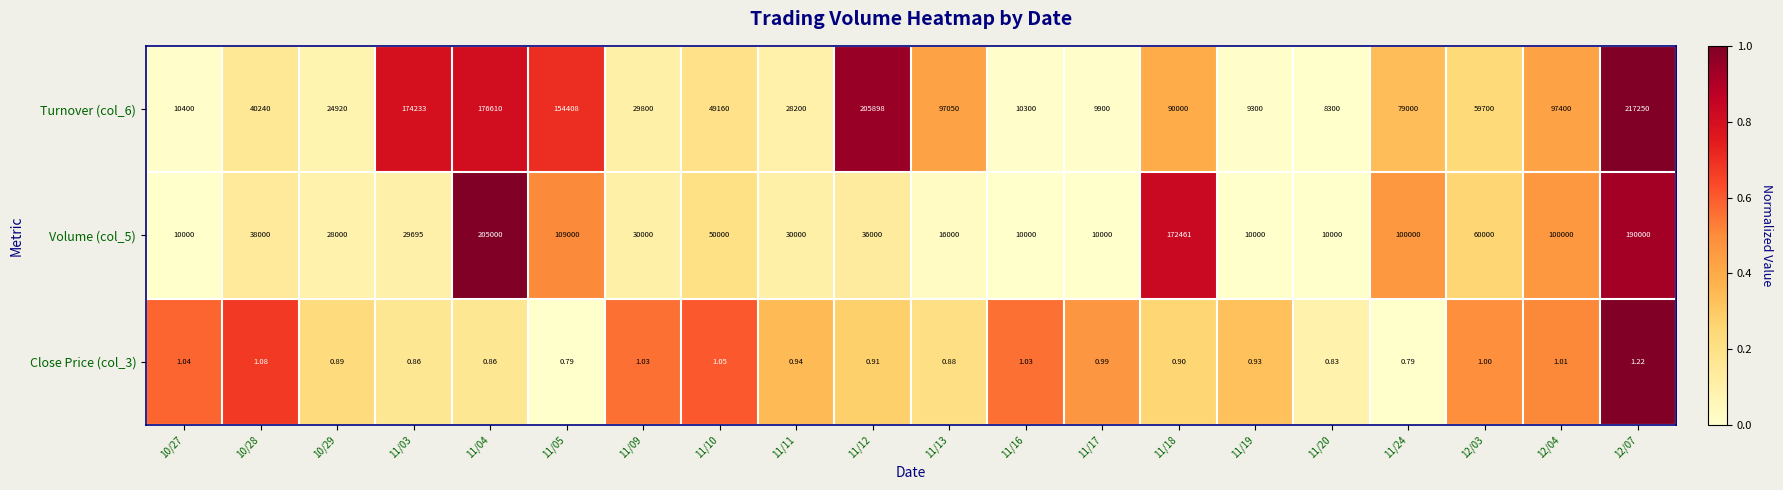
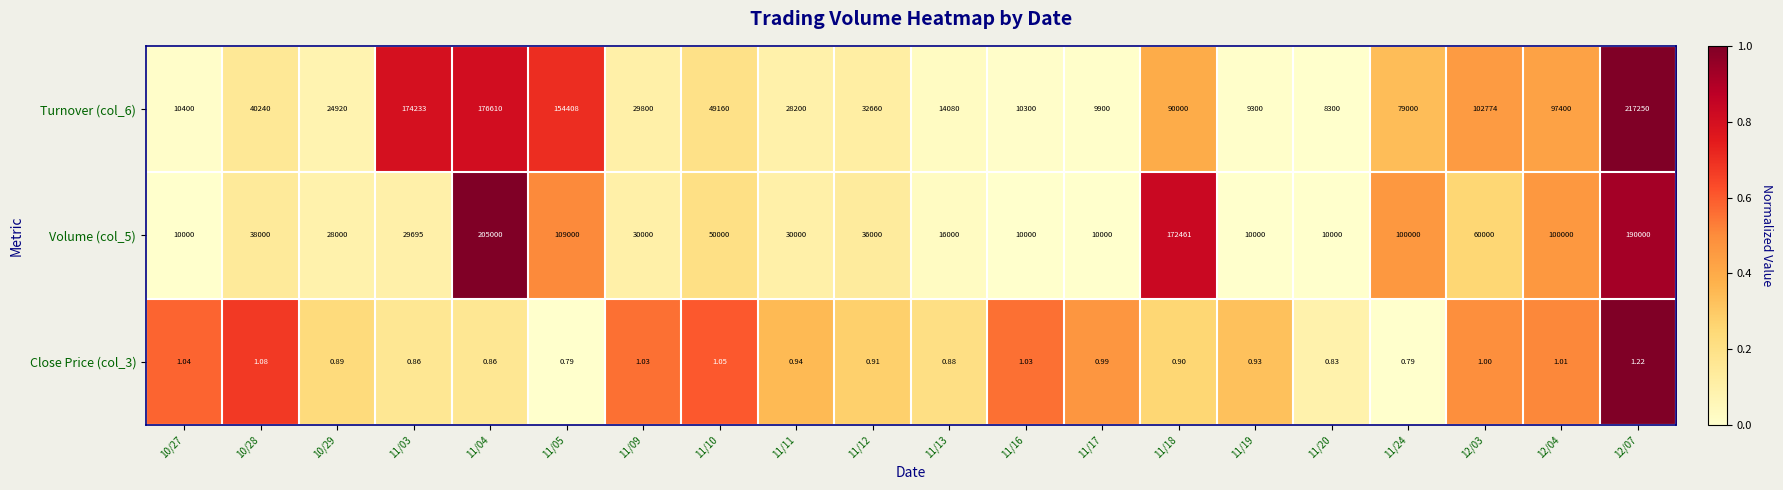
Turnover (col_6), 11/12: 205898 -> 32660
Turnover (col_6), 11/13: 97050 -> 14080
Turnover (col_6), 12/03: 59700 -> 102774
